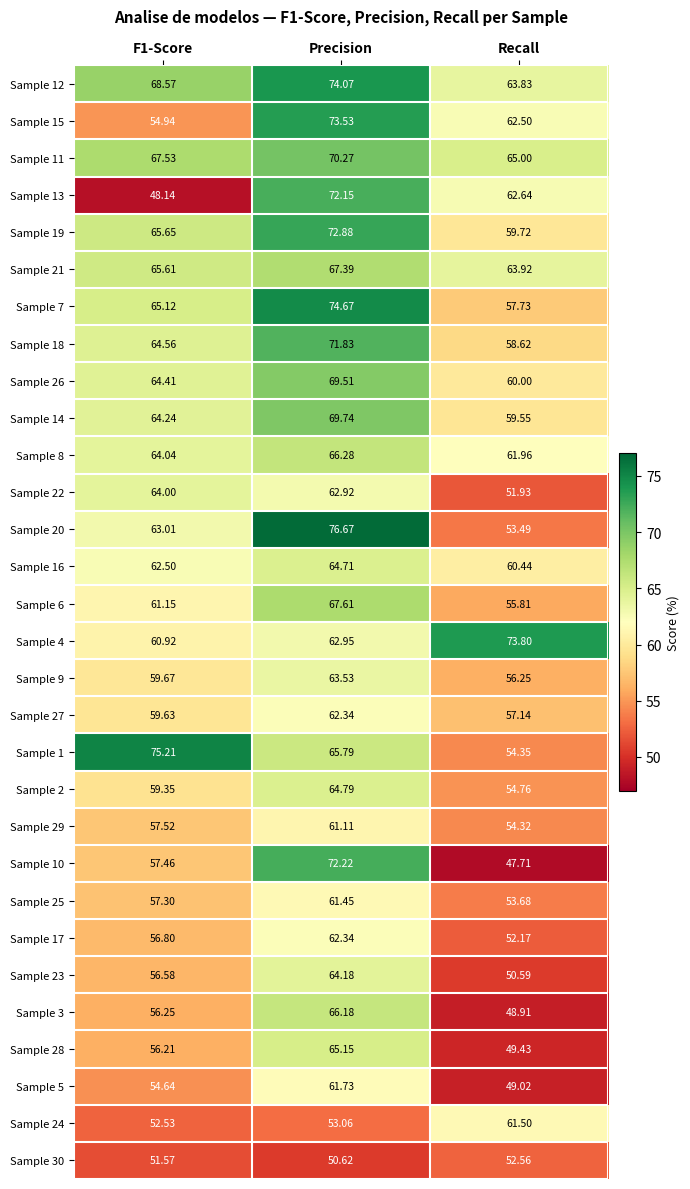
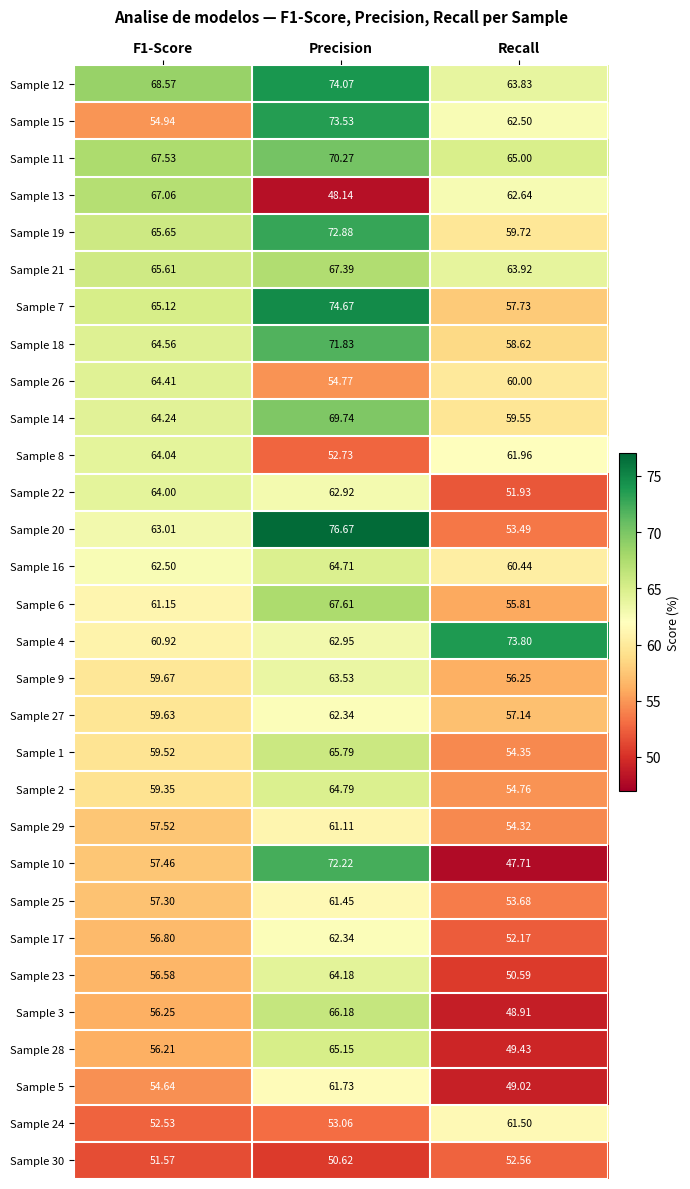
Sample 13, F1-Score: 48.14 -> 67.06
Sample 13, Precision: 72.15 -> 48.14
Sample 26, Precision: 69.51 -> 54.77
Sample 8, Precision: 66.28 -> 52.73
Sample 1, F1-Score: 75.21 -> 59.52
